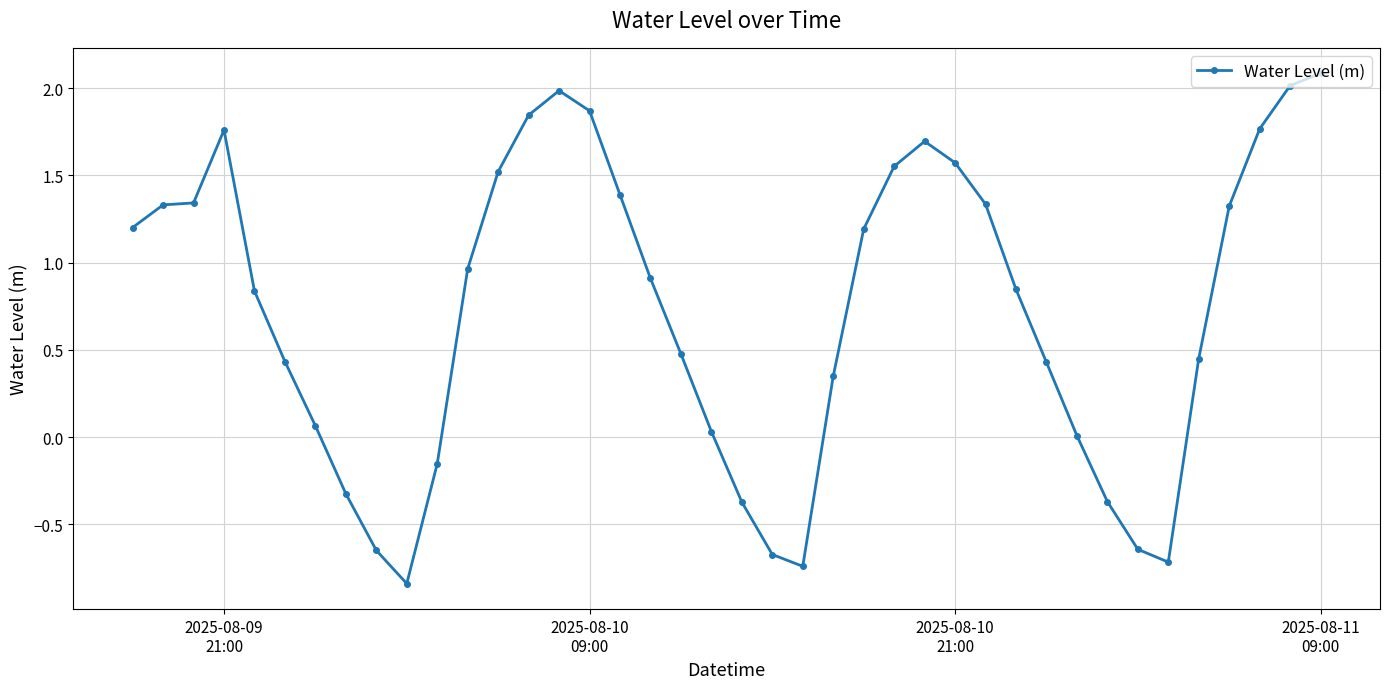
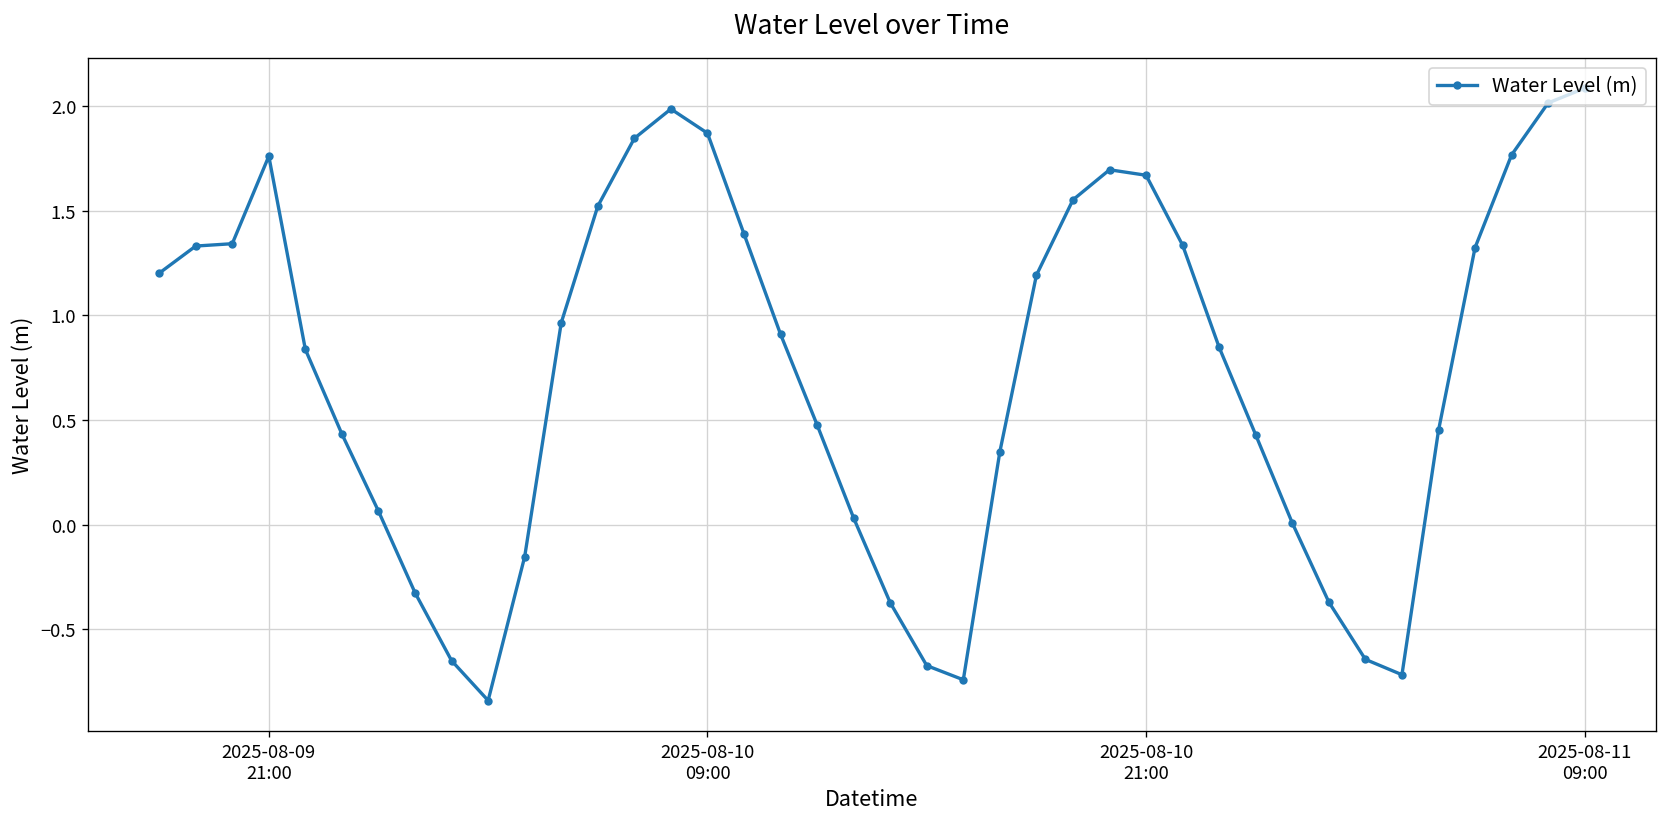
2025-08-10 21:00: 1.57 -> 1.67
